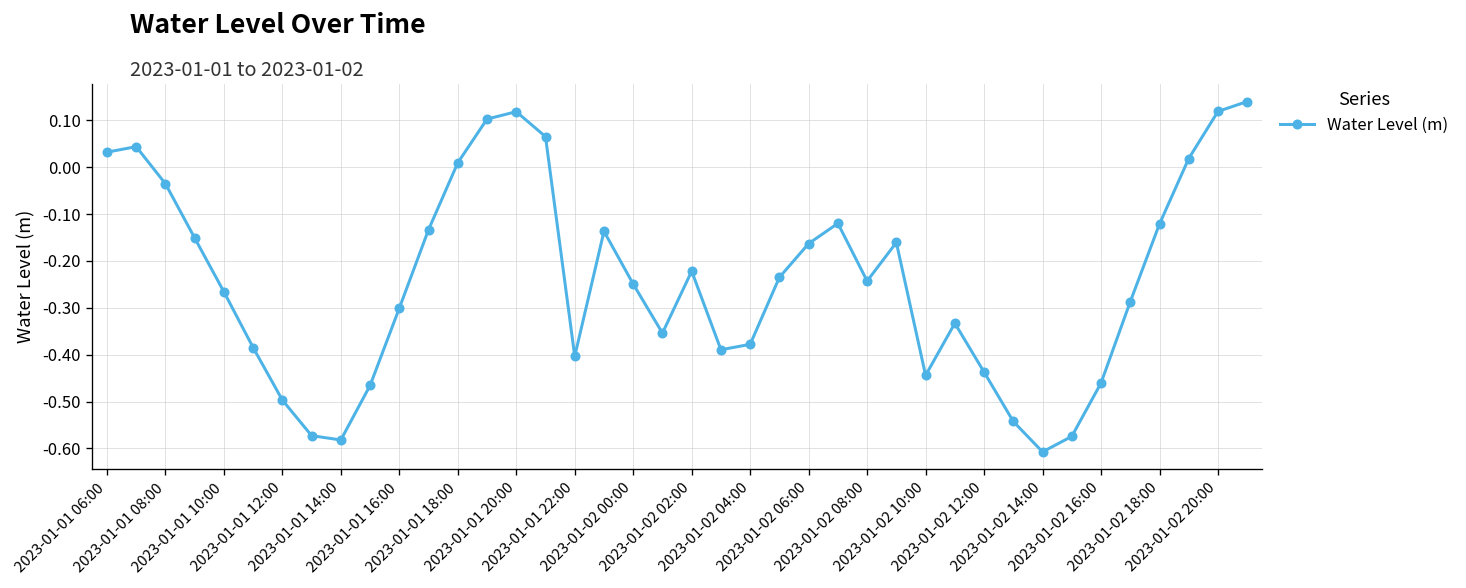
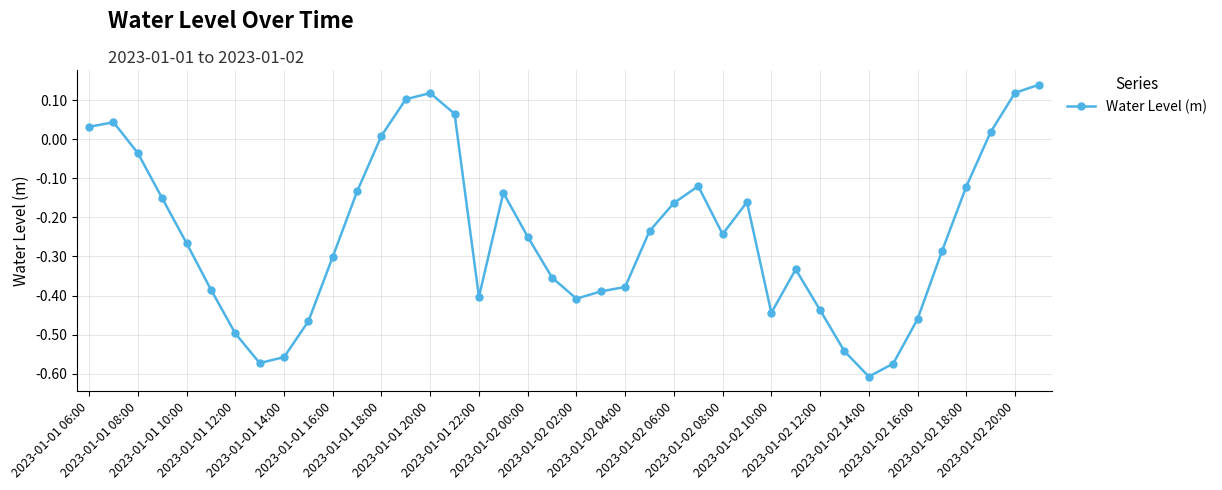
2023-01-01 14:00: -0.58 -> -0.56
2023-01-02 02:00: -0.22 -> -0.41
